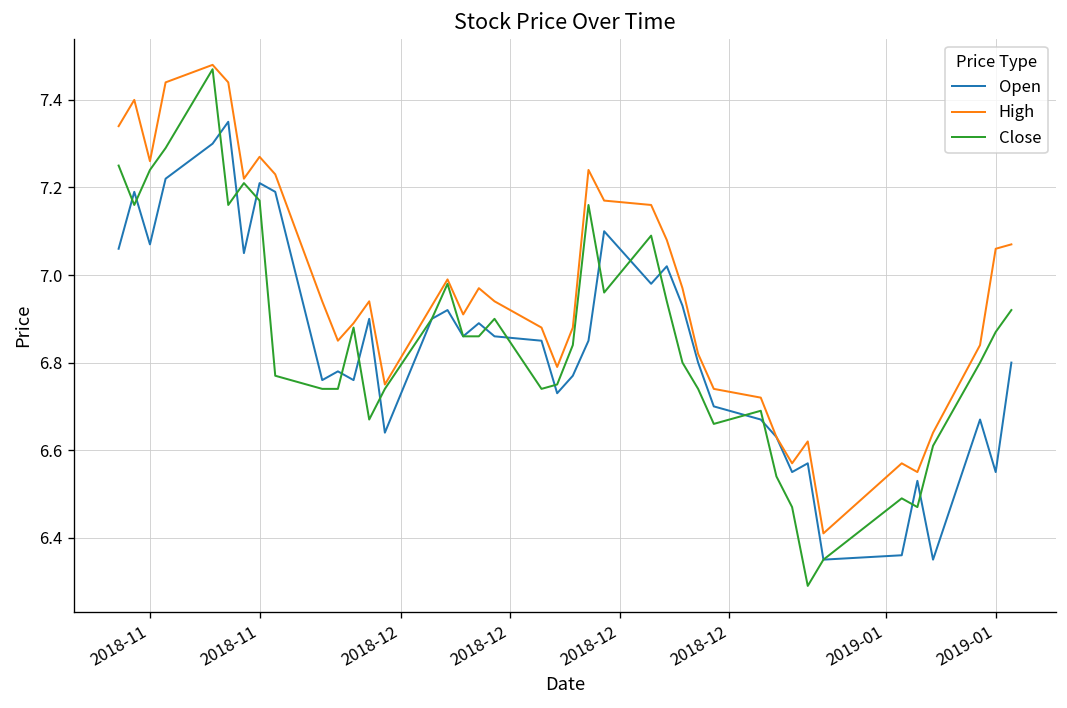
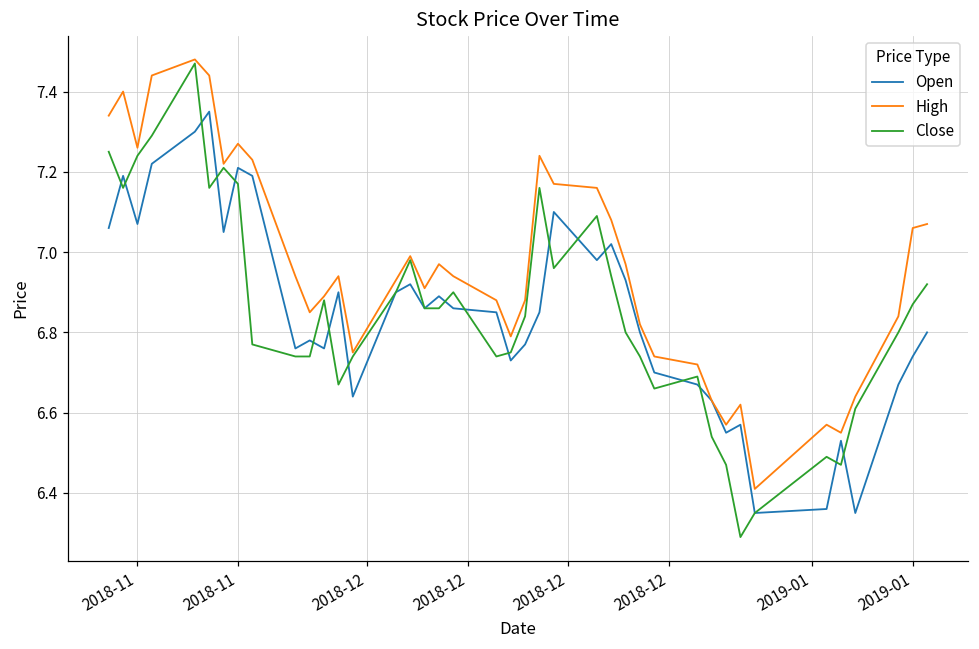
Open, 2019-01: 6.55 -> 6.74
